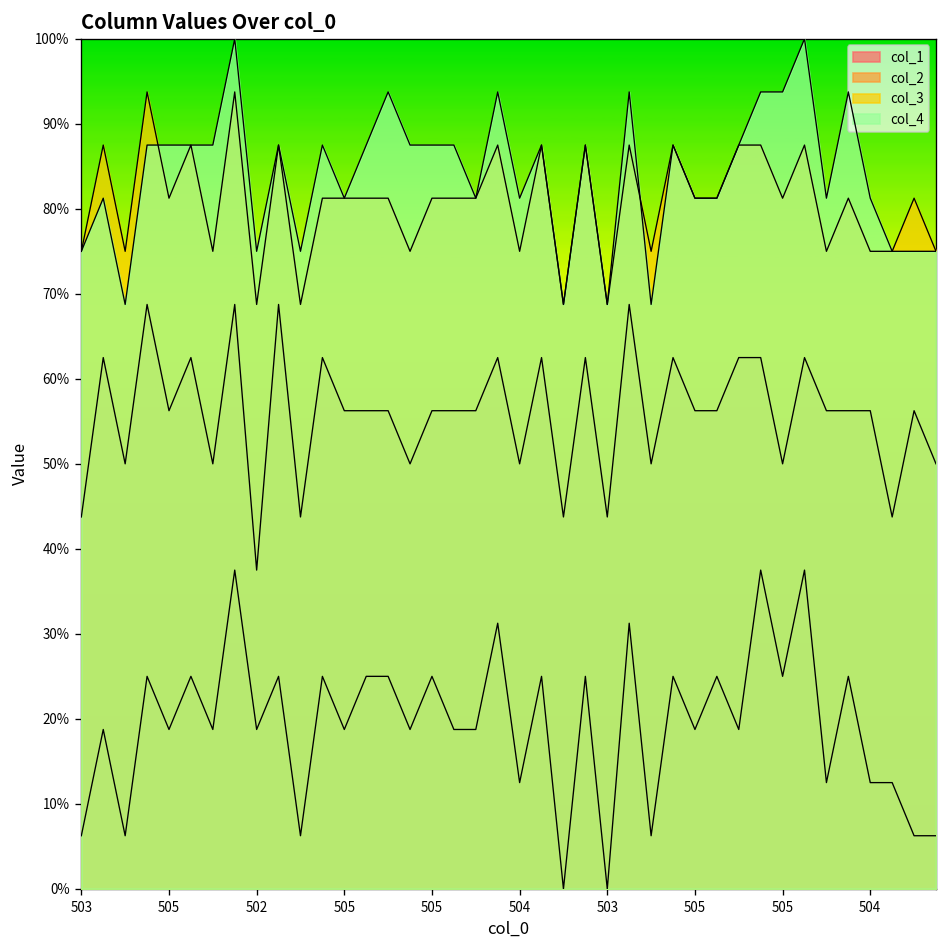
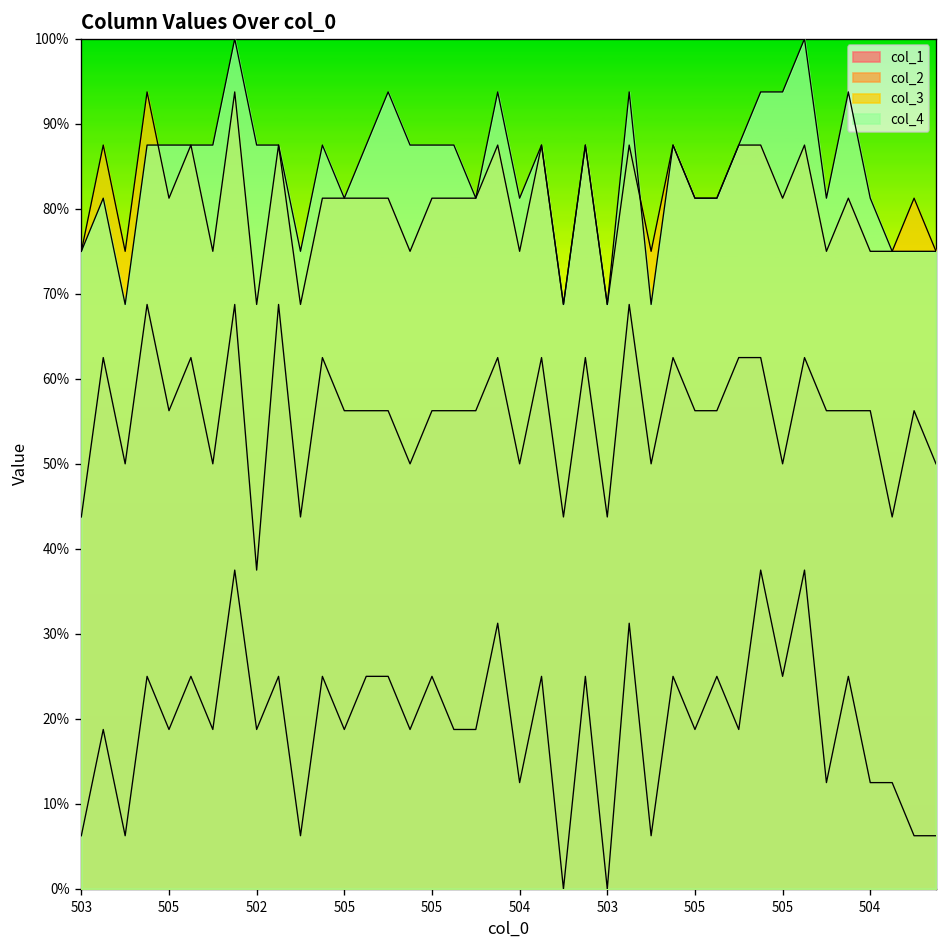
col_4, 502: 75% -> 88%
